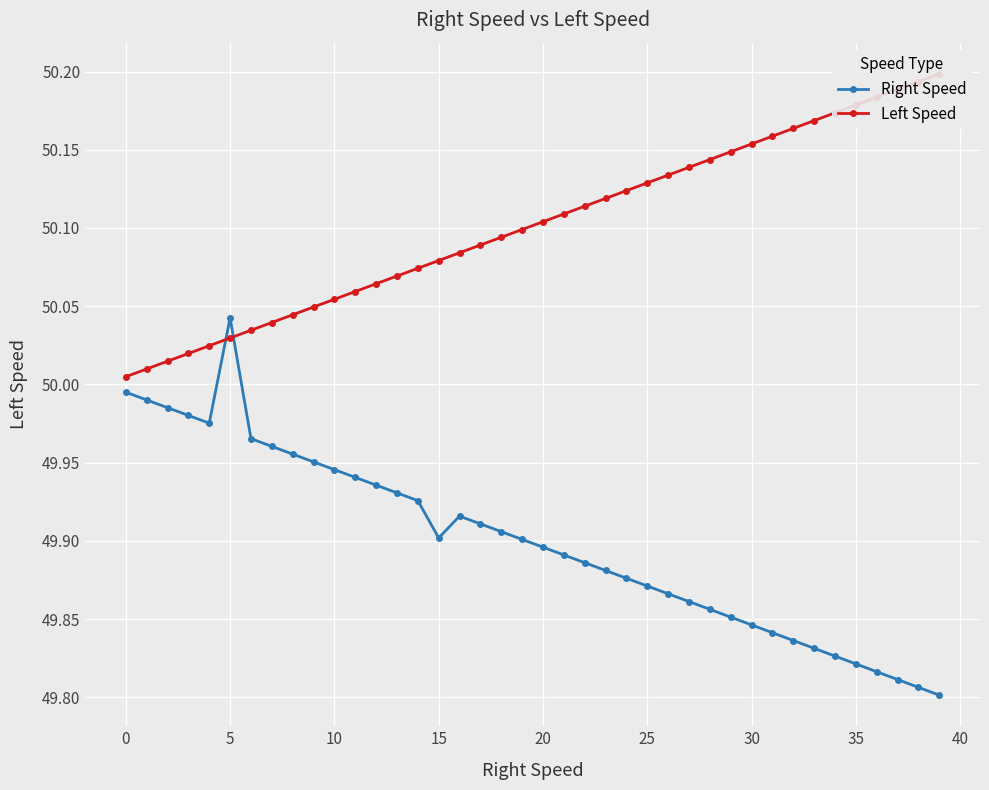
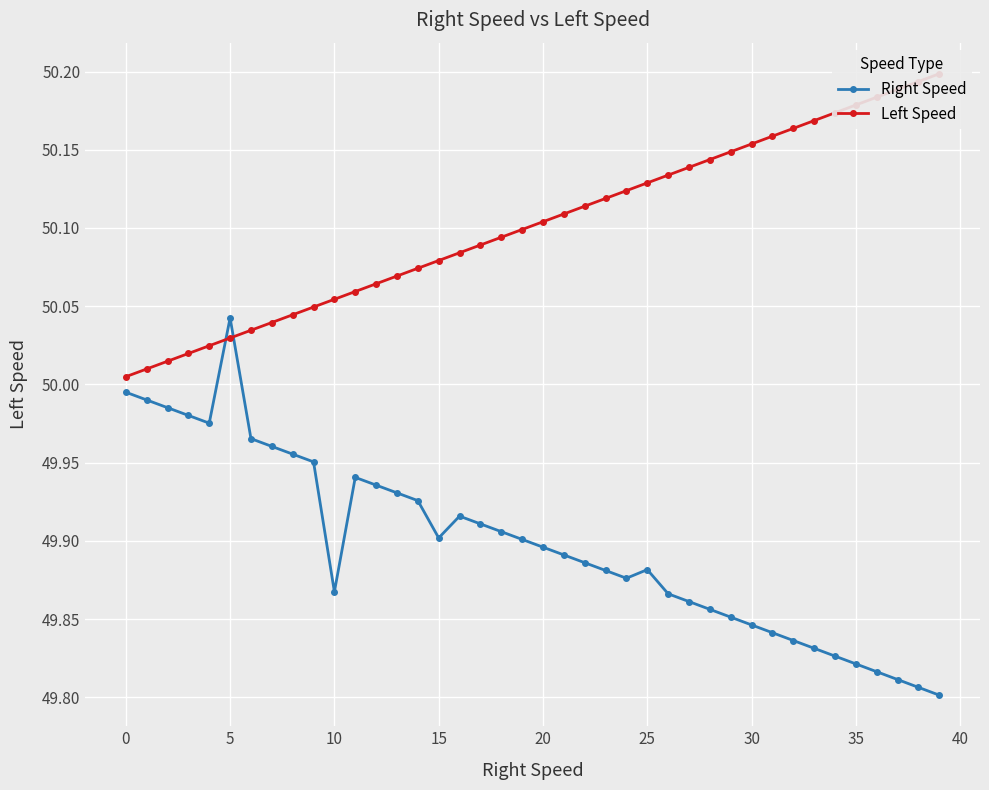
Right Speed, 10: 49.946 -> 49.867
Right Speed, 25: 49.871 -> 49.882
